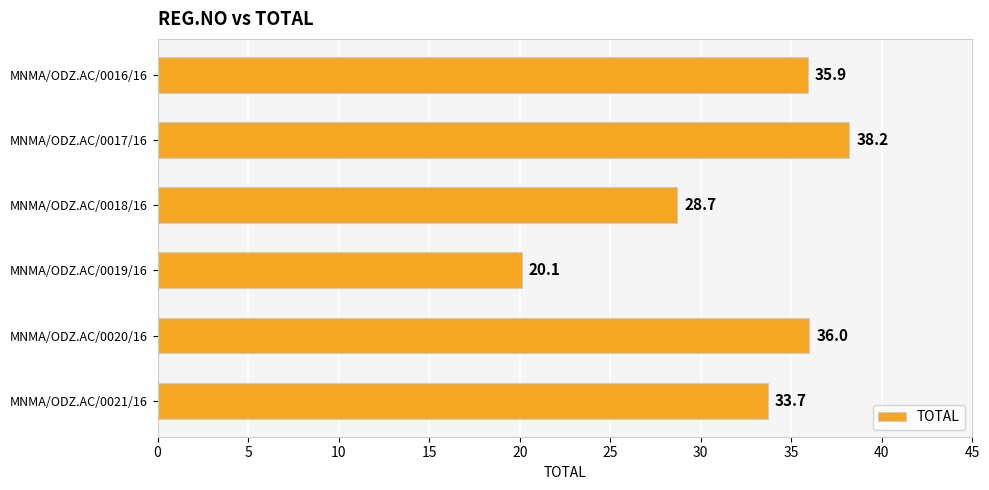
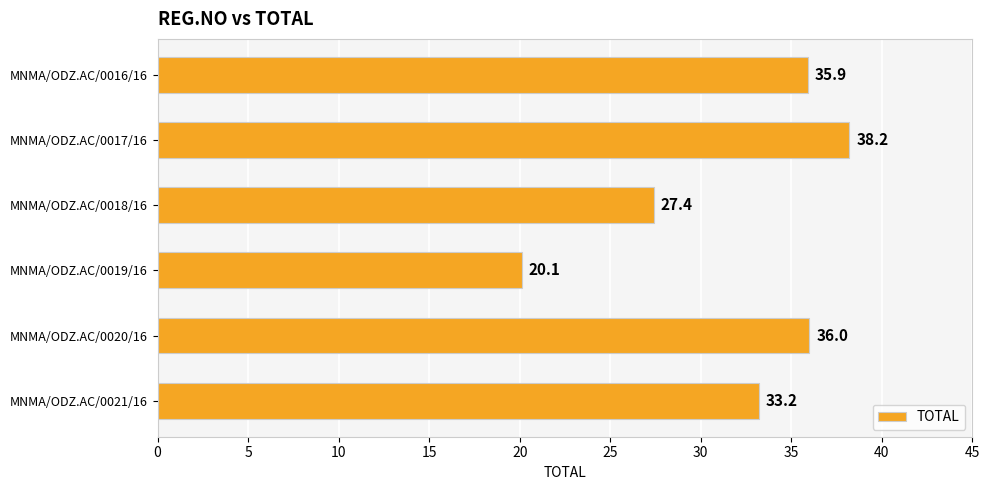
MNMA/ODZ.AC/0018/16: 28.7 -> 27.4
MNMA/ODZ.AC/0021/16: 33.7 -> 33.2
